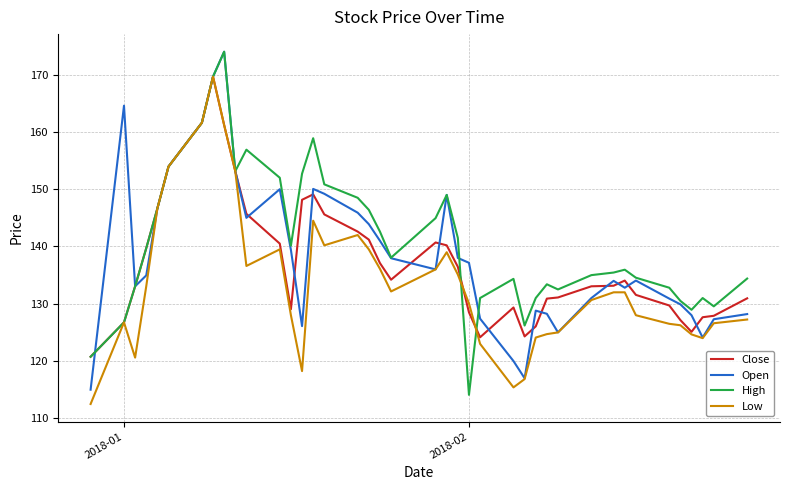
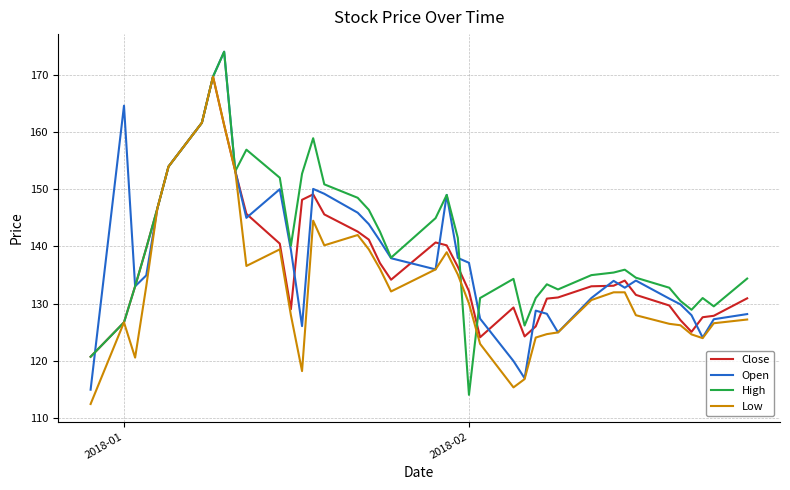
Close, 2018-02: 129 -> 132
